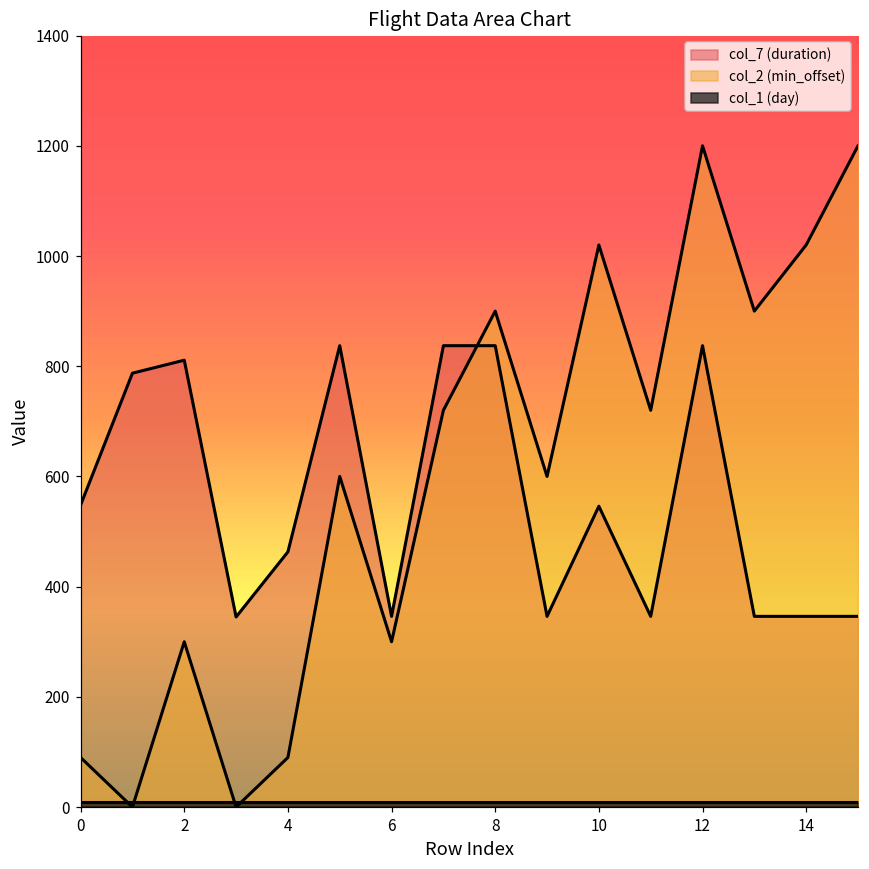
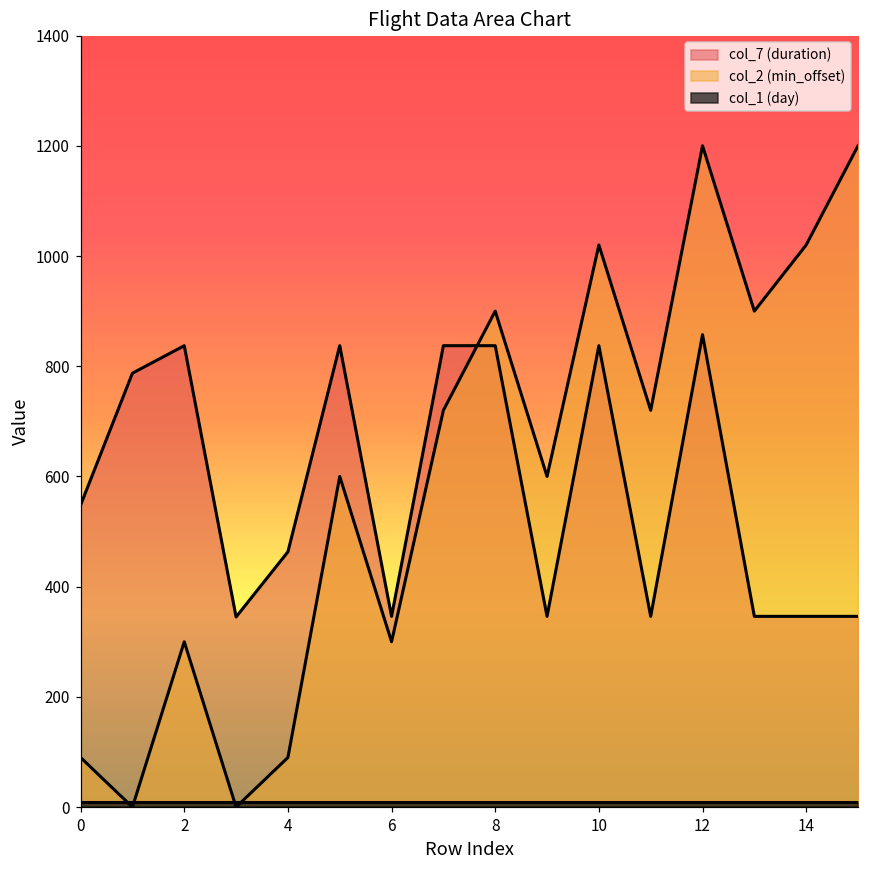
col_7 (duration), 2: 810 -> 840
col_7 (duration), 10: 550 -> 840
col_7 (duration), 12: 840 -> 860
